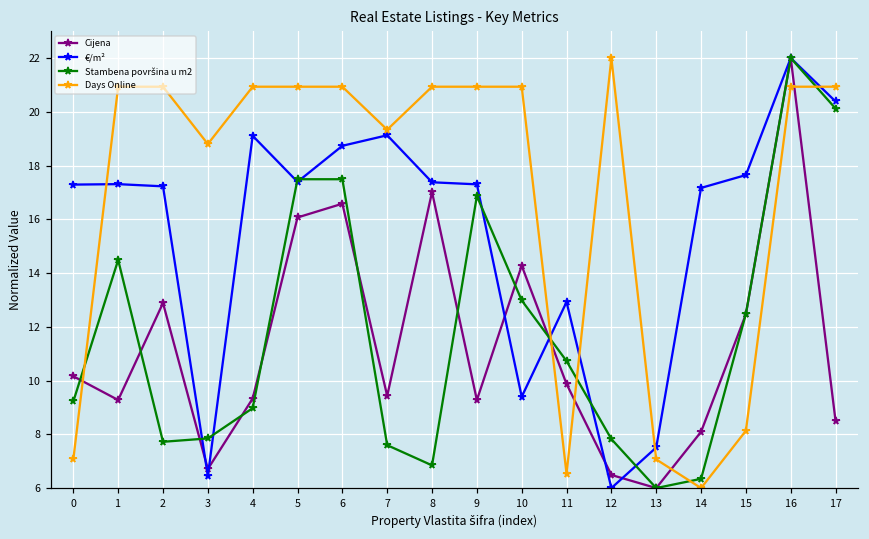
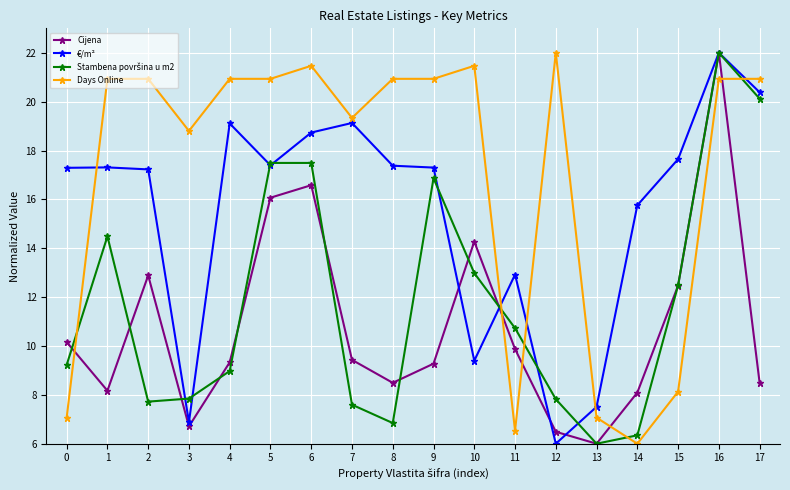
Cijena, 1: 9.3 -> 8.2
€/m², 3: 6.5 -> 6.9
Days Online, 6: 20.9 -> 21.5
Cijena, 8: 17.0 -> 8.5
Days Online, 10: 20.9 -> 21.5
€/m², 14: 17.2 -> 15.8
